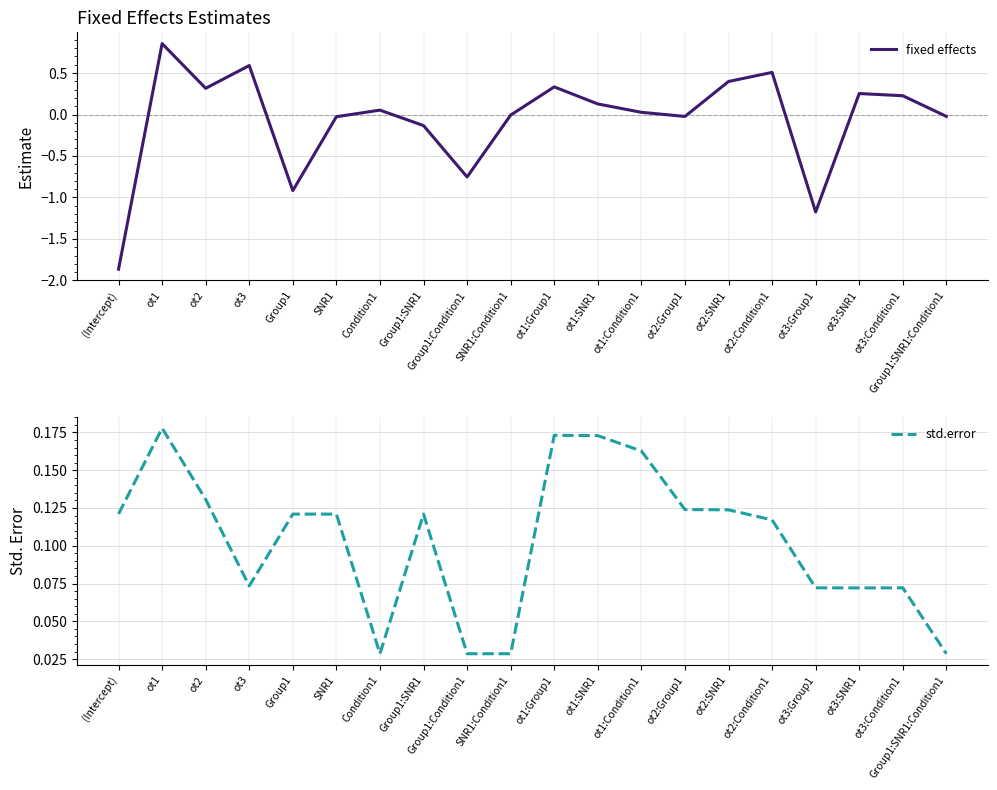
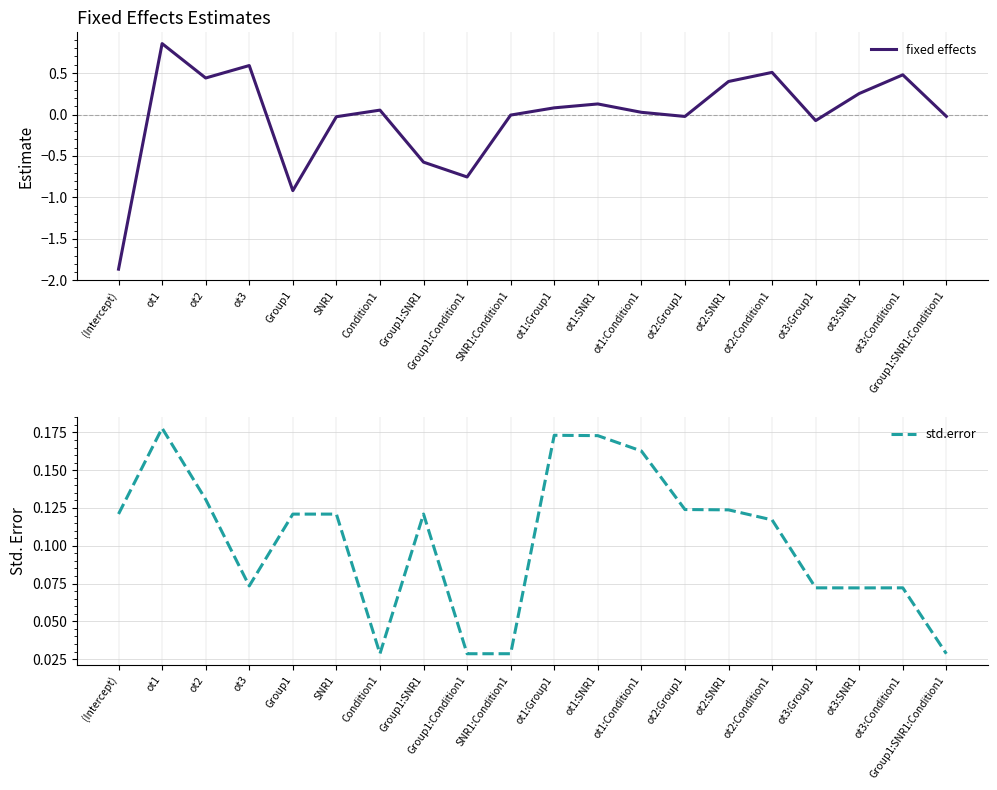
Fixed Effects Estimates, ot2: 0.3 -> 0.4
Fixed Effects Estimates, Group1:SNR1: -0.1 -> -0.6
Fixed Effects Estimates, ot1:Group1: 0.3 -> 0.1
Fixed Effects Estimates, ot3:Group1: -1.2 -> -0.1
Fixed Effects Estimates, ot3:Condition1: 0.2 -> 0.5
